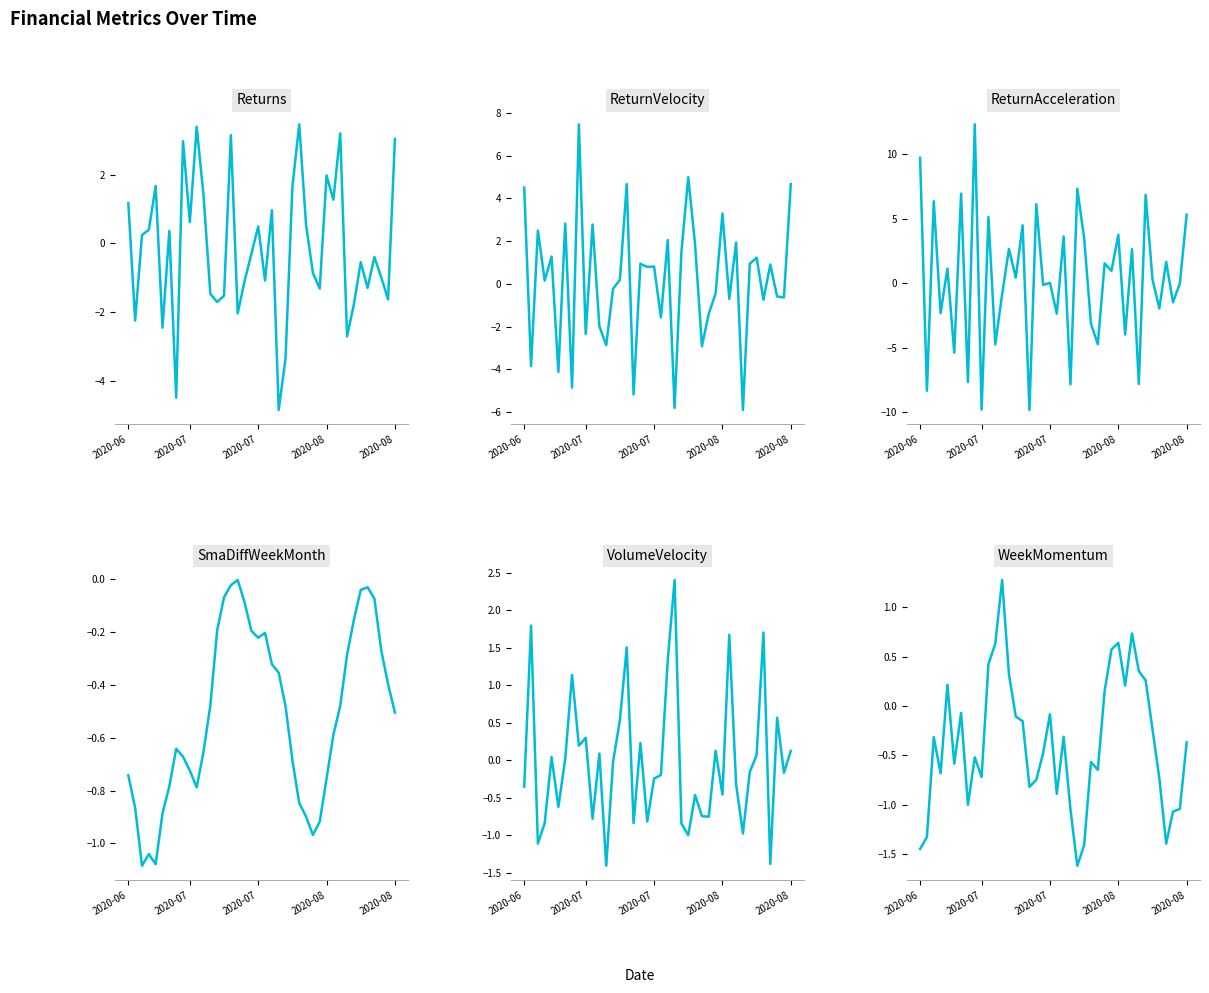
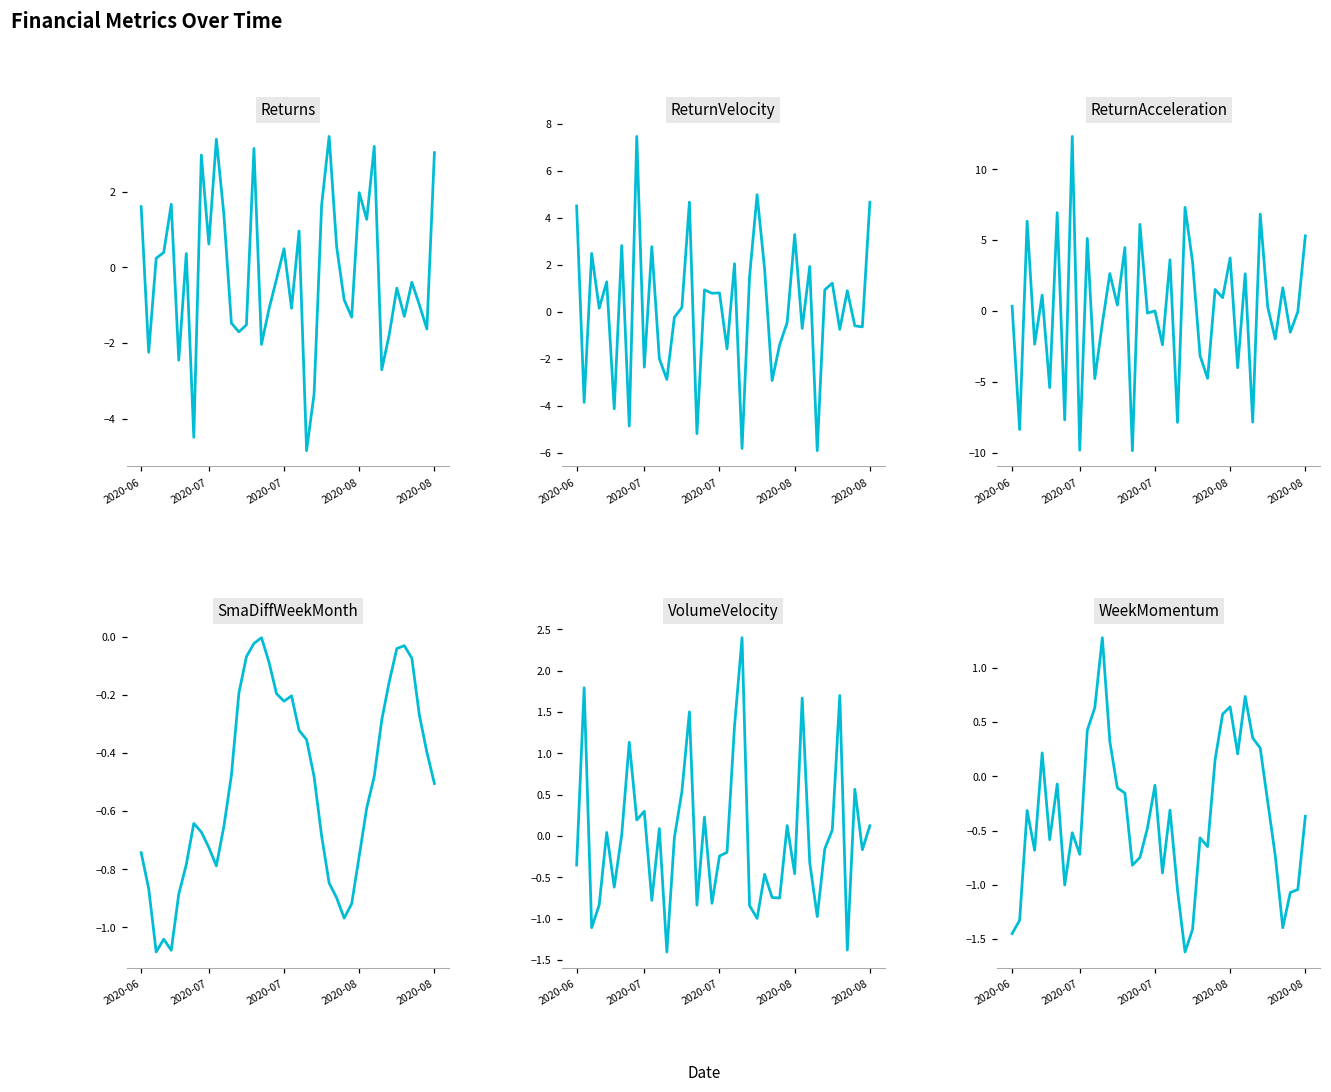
Returns, 2020-06: 1.2 -> 1.6
ReturnAcceleration, 2020-06: 9.7 -> 0.3
